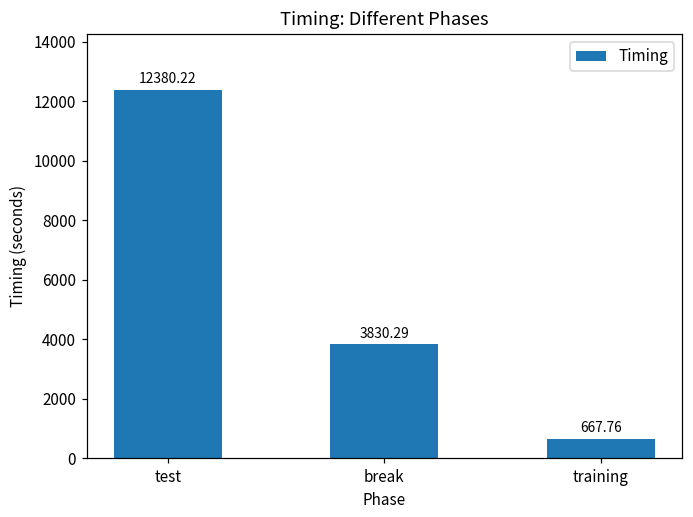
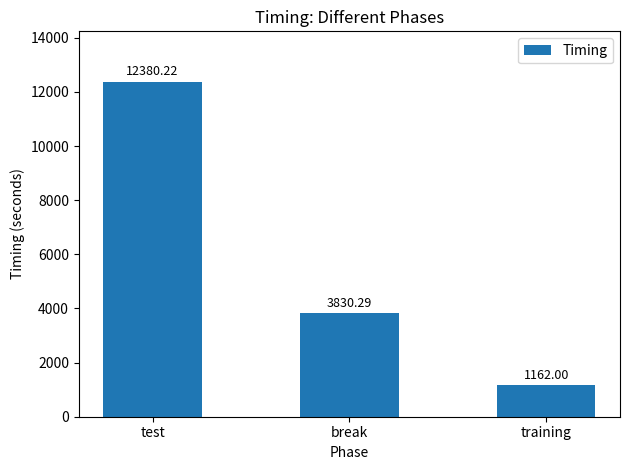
training: 667.76 -> 1162.00
